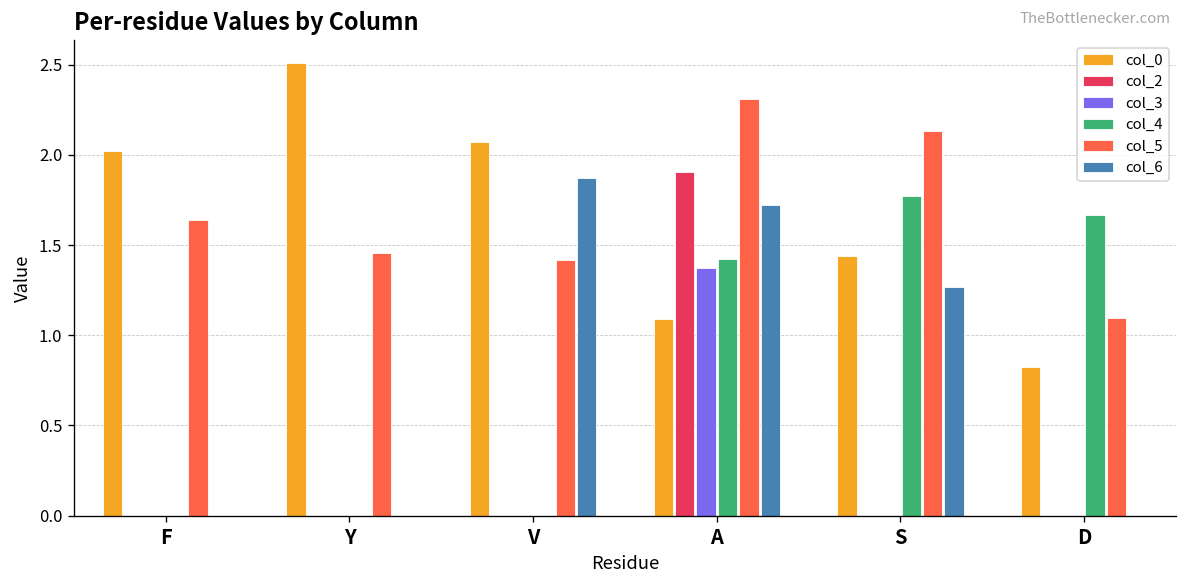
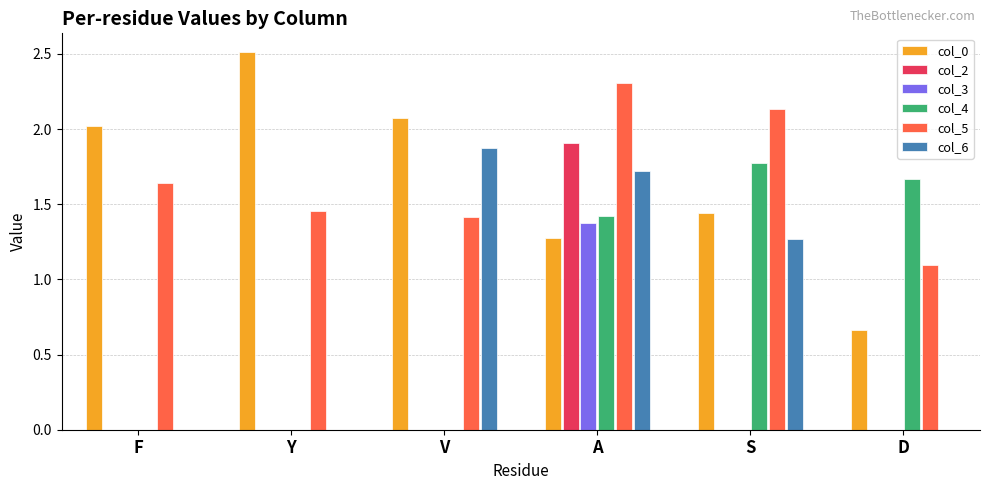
col_0, A: 1.09 -> 1.27
col_0, D: 0.83 -> 0.66
